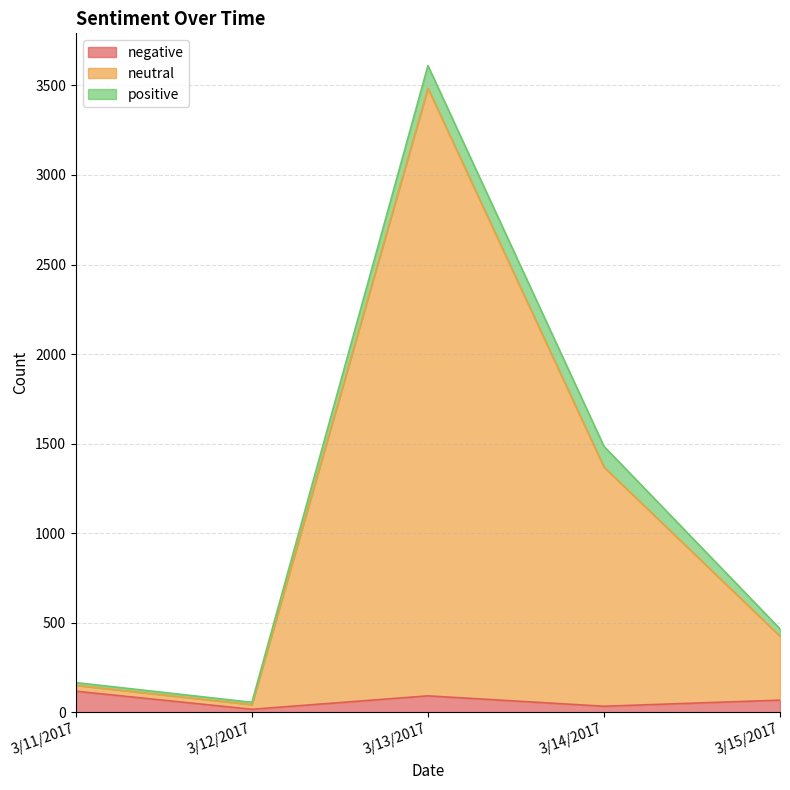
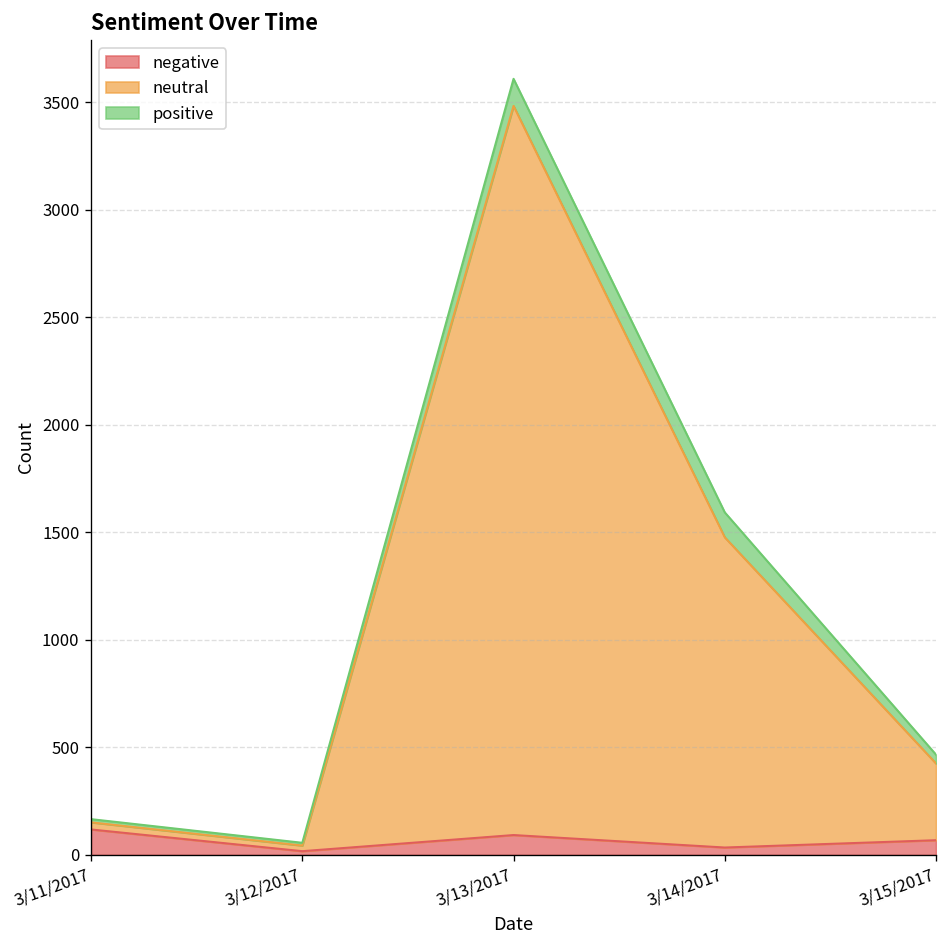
neutral, 3/14/2017: 1340 -> 1440
